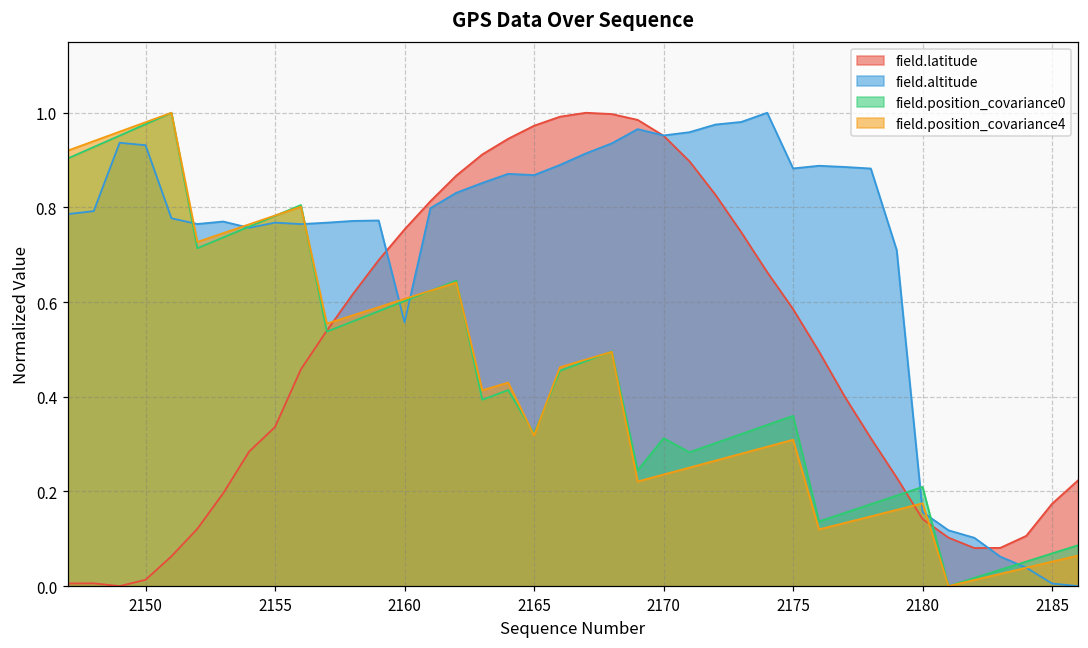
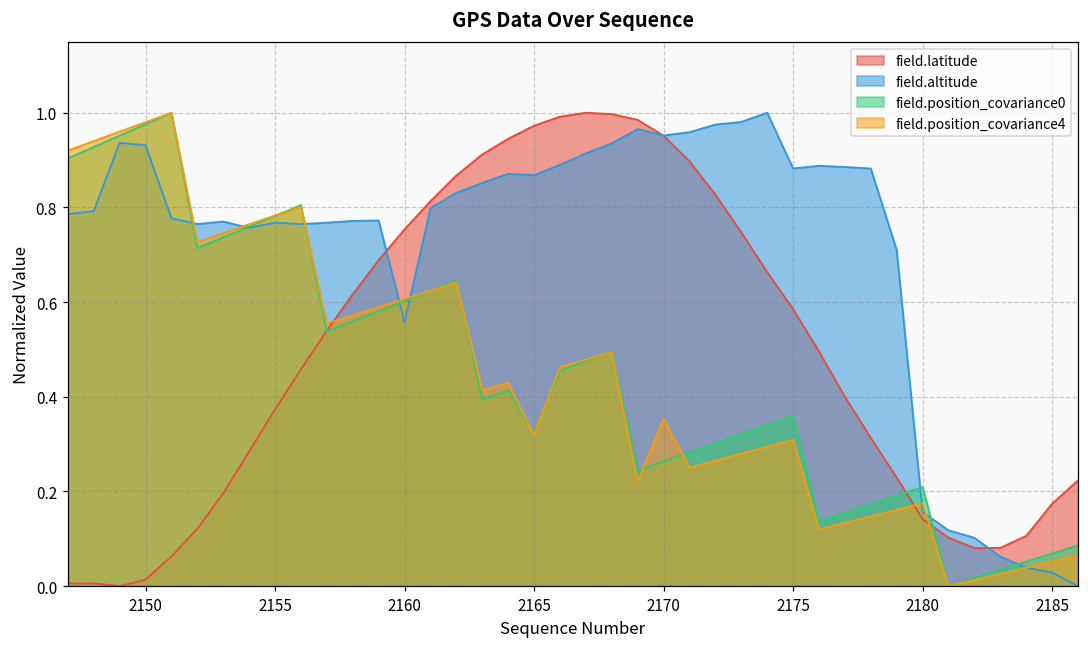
field.latitude, 2155: 0.34 -> 0.37
field.position_covariance0, 2170: 0.31 -> 0.26
field.position_covariance4, 2170: 0.24 -> 0.35
field.altitude, 2185: 0.01 -> 0.03
